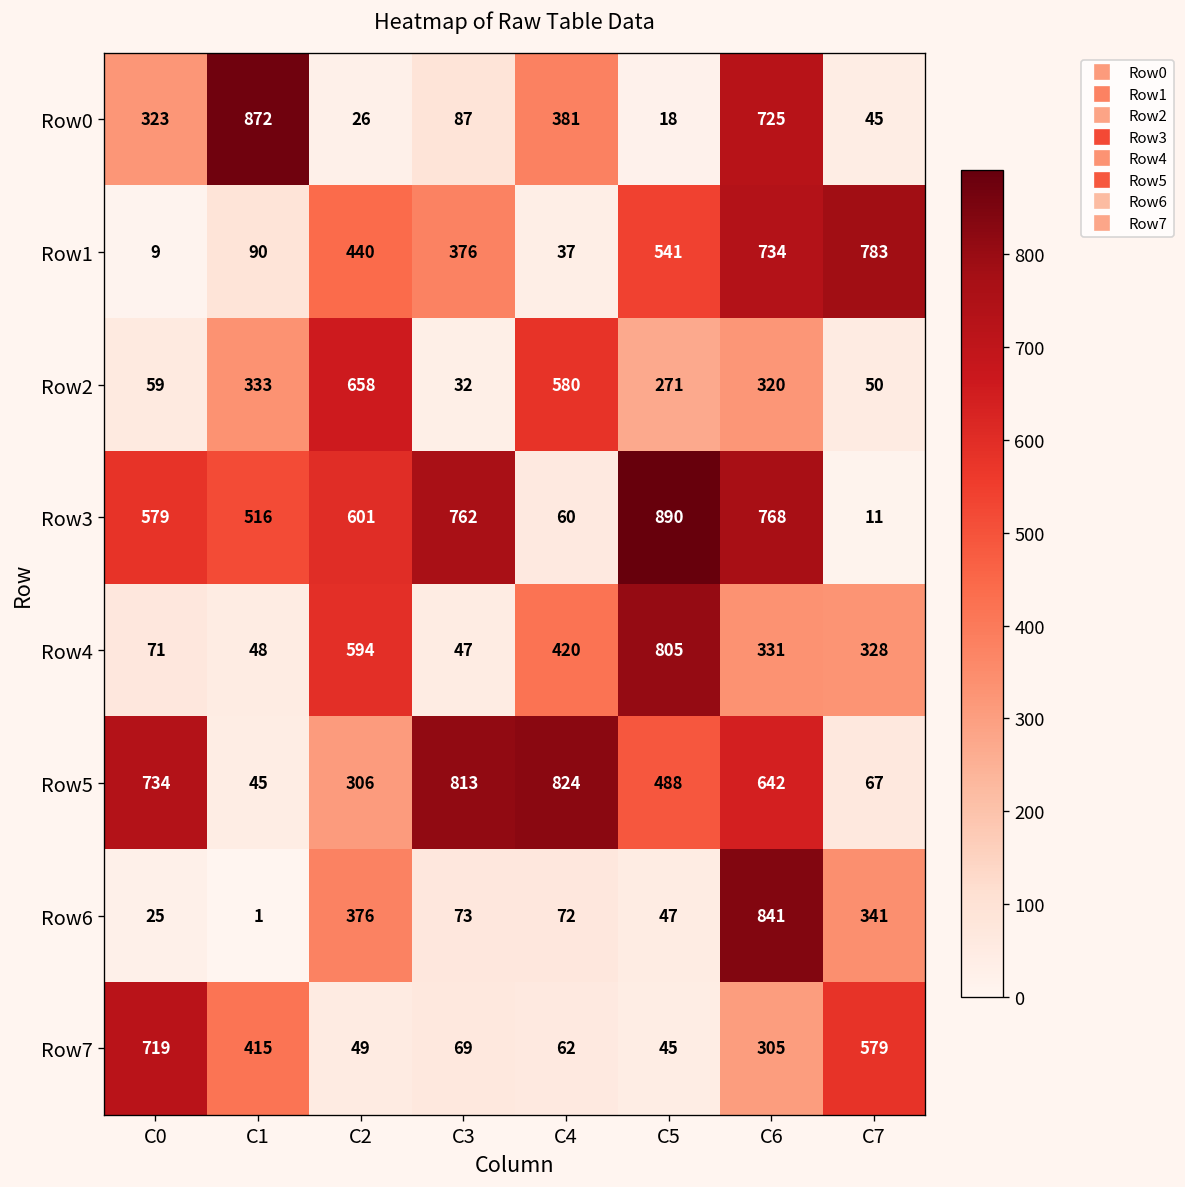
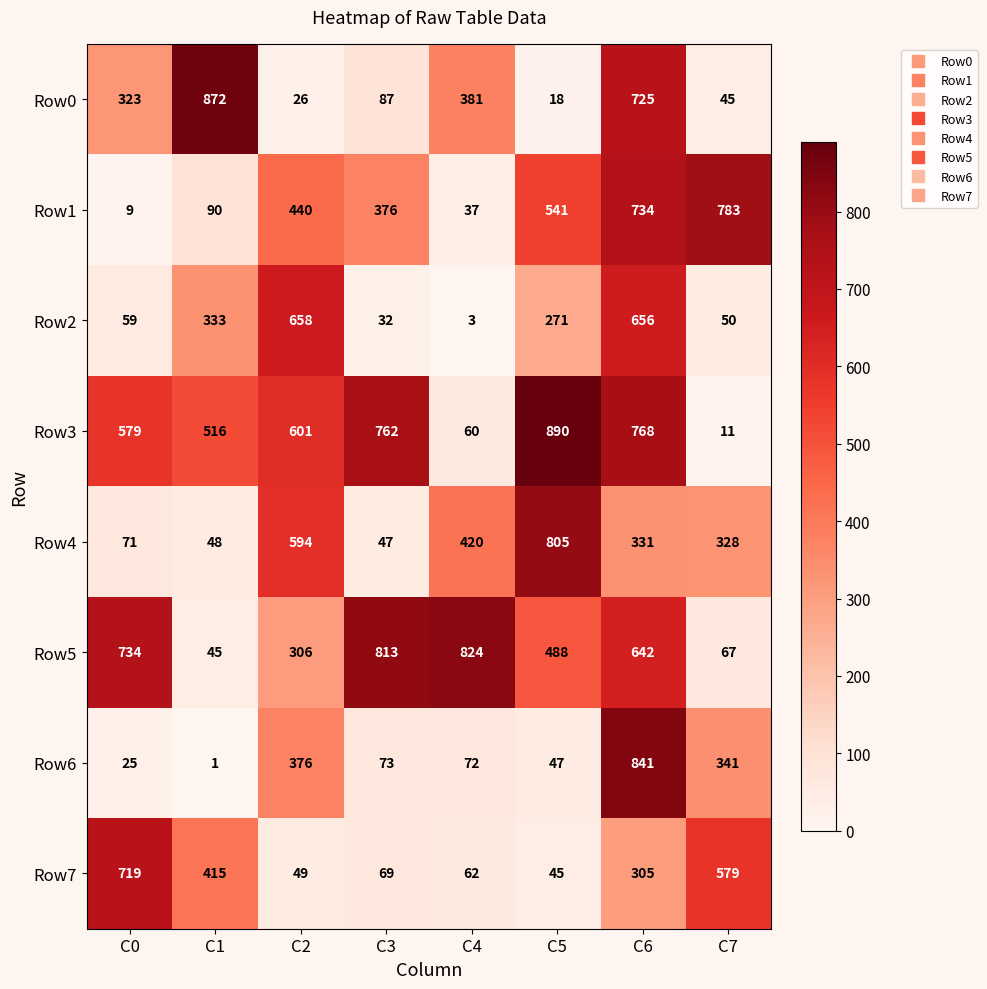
Row2, C4: 580 -> 3
Row2, C6: 320 -> 656
